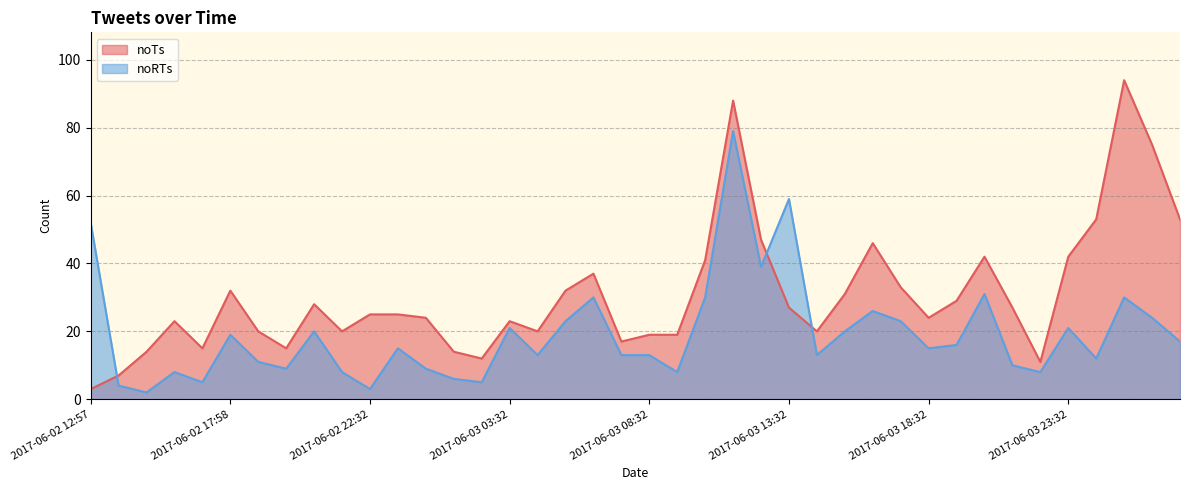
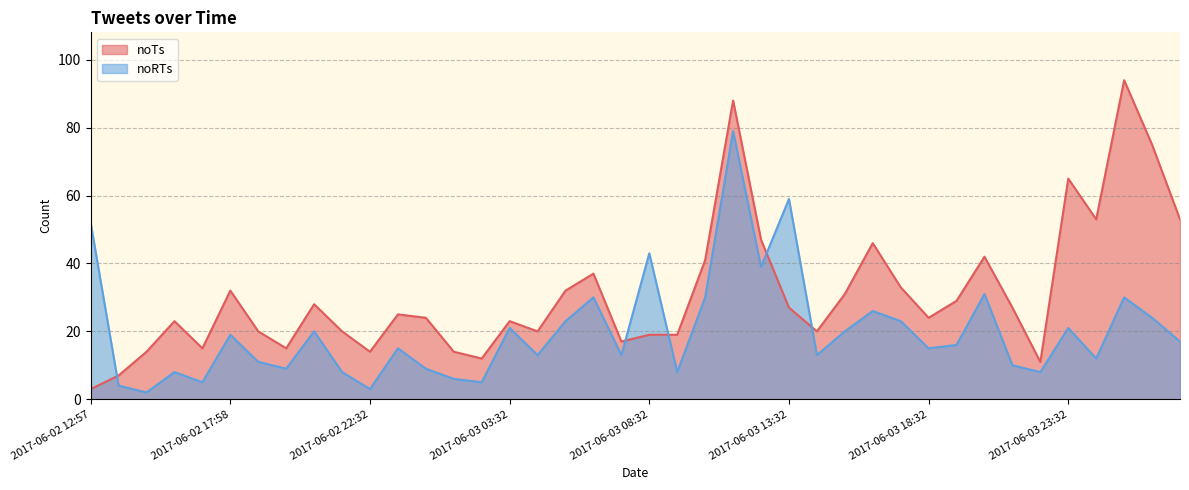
noTs, 2017-06-02 22:32: 25 -> 14
noRTs, 2017-06-03 08:32: 13 -> 43
noTs, 2017-06-03 23:32: 42 -> 65
